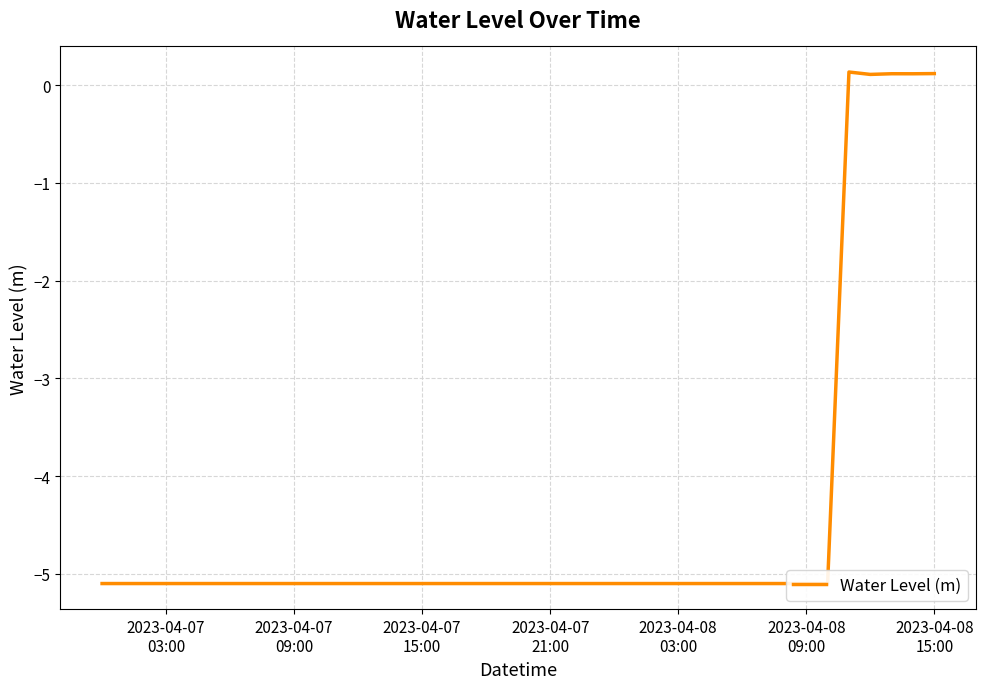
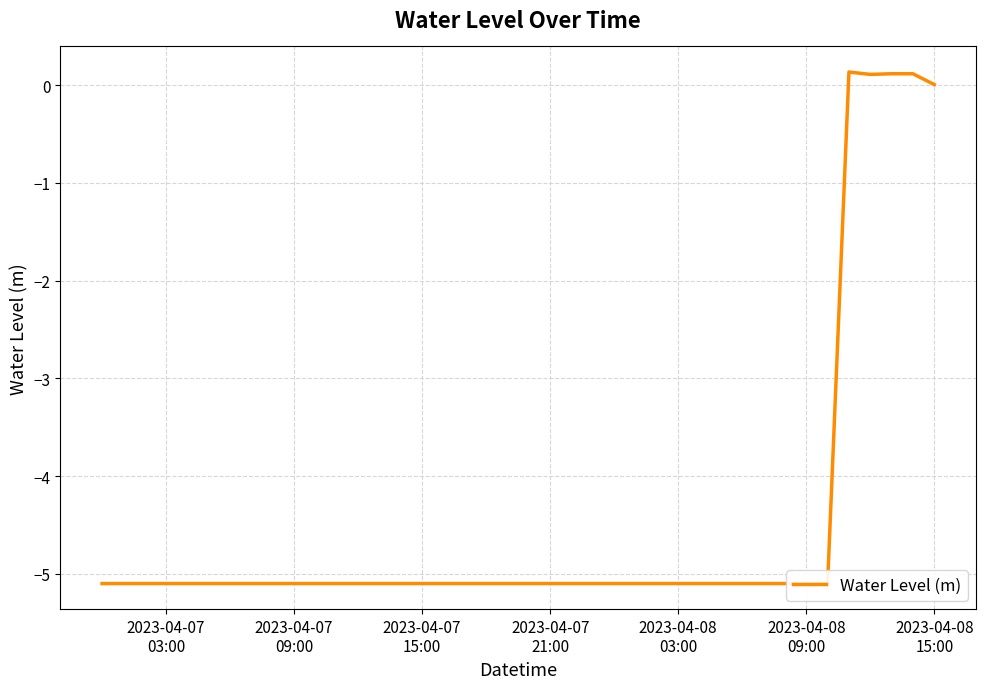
2023-04-08 15:00: 0.1 -> 0.0
